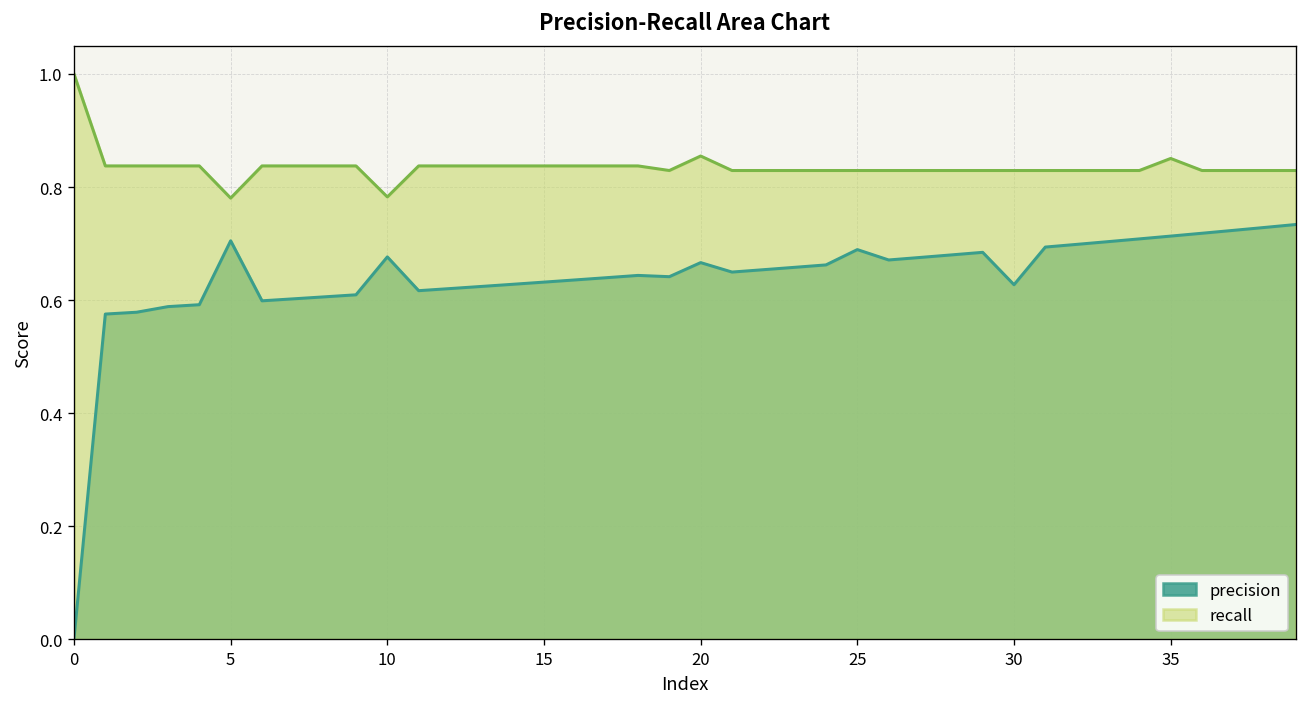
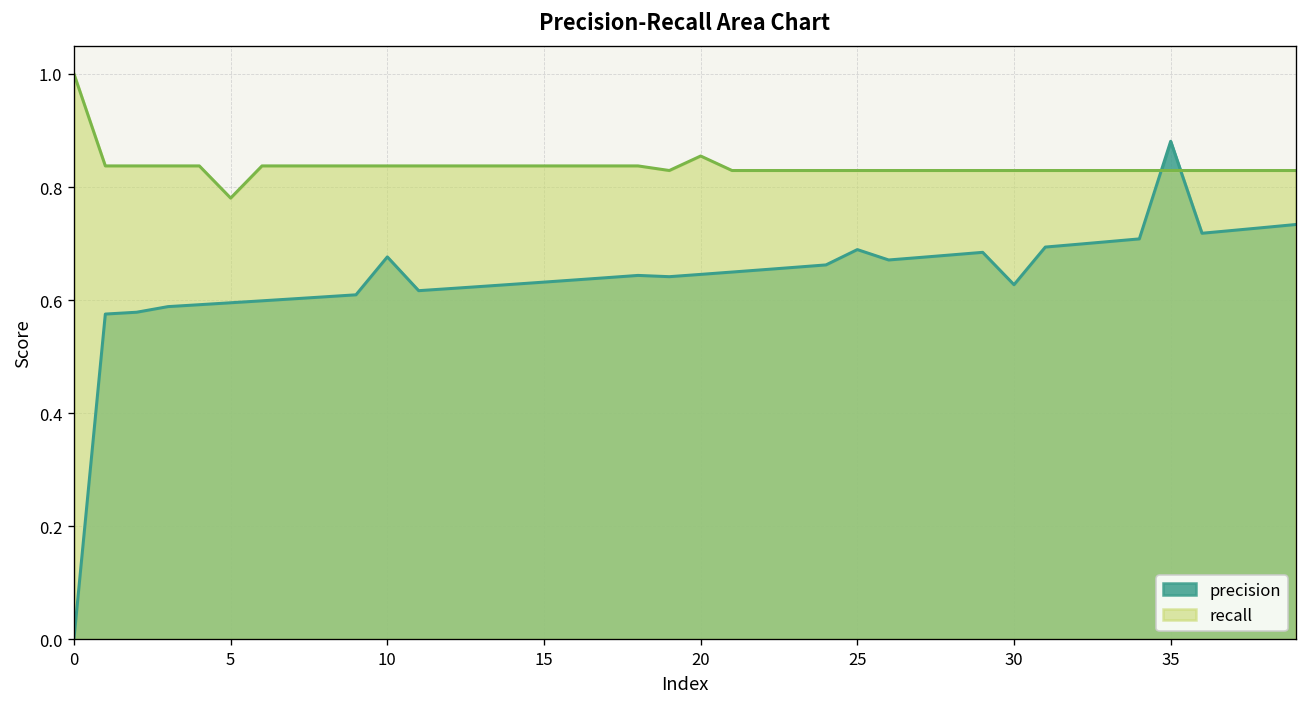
precision, 5: 0.70 -> 0.60
recall, 10: 0.78 -> 0.84
precision, 20: 0.67 -> 0.65
precision, 35: 0.71 -> 0.88
recall, 35: 0.85 -> 0.83
